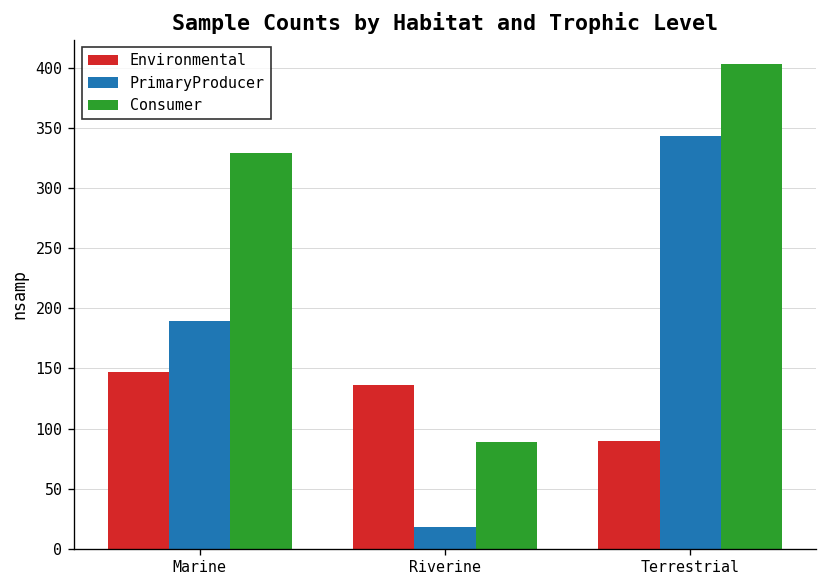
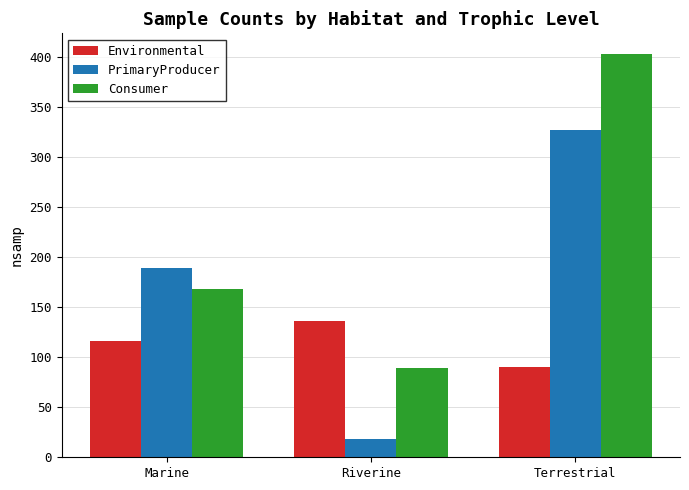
Environmental, Marine: 147 -> 116
Consumer, Marine: 329 -> 168
PrimaryProducer, Terrestrial: 343 -> 327
